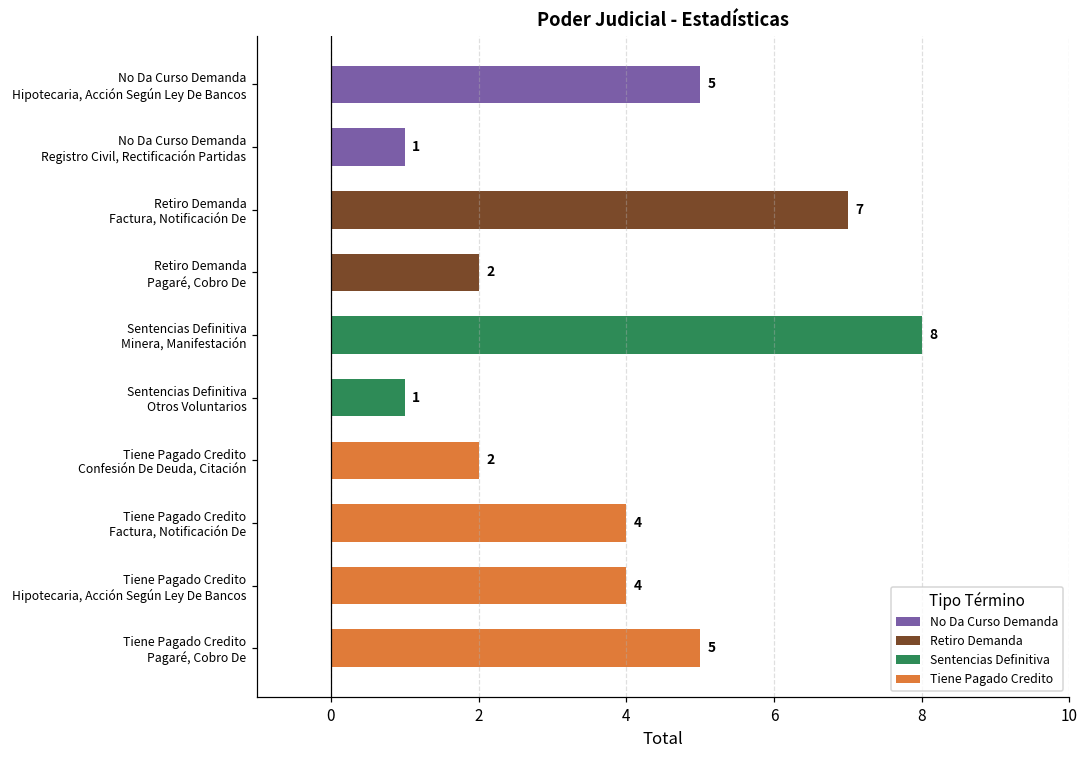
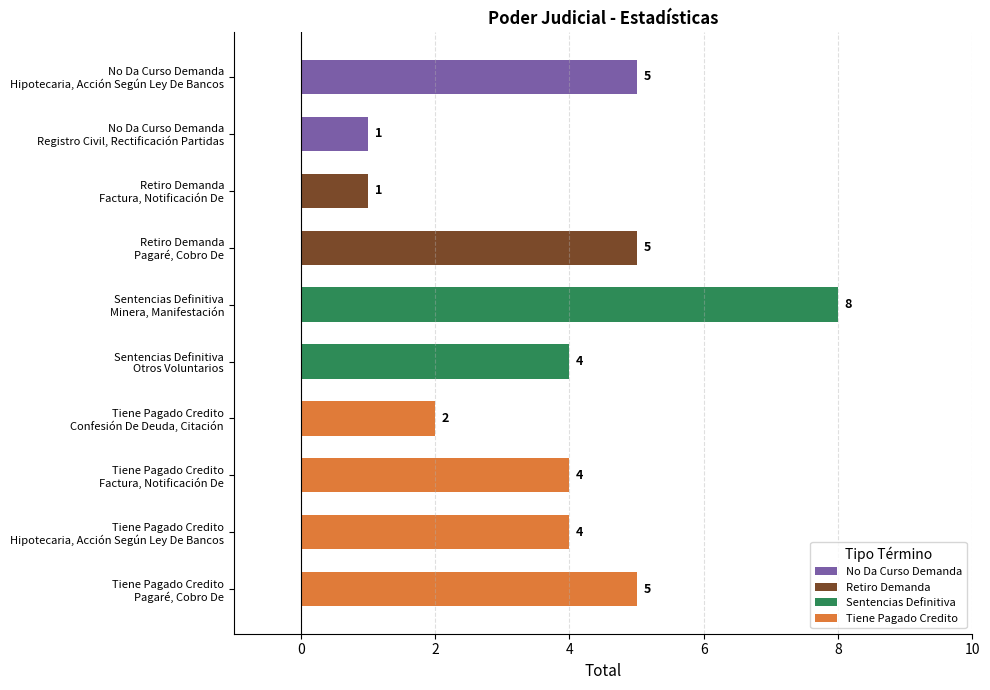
Retiro Demanda Factura, Notificación De: 7 -> 1
Retiro Demanda Pagaré, Cobro De: 2 -> 5
Sentencias Definitiva Otros Voluntarios: 1 -> 4
